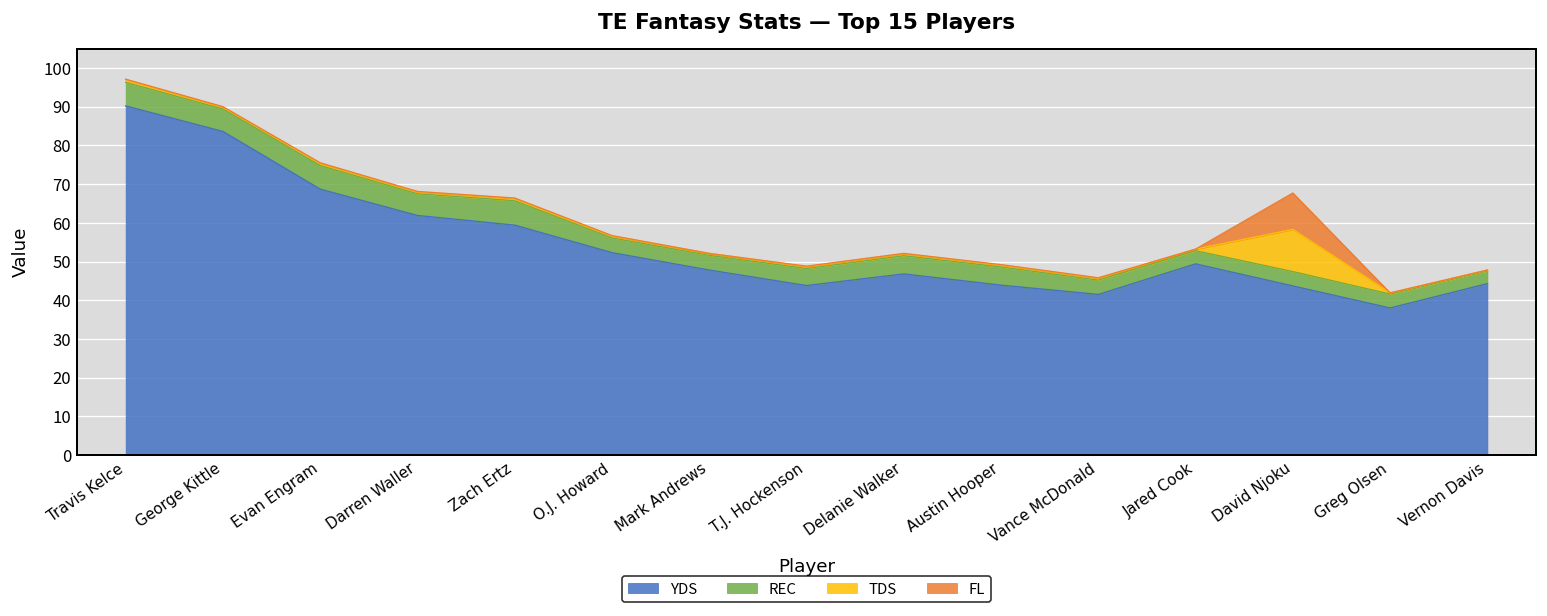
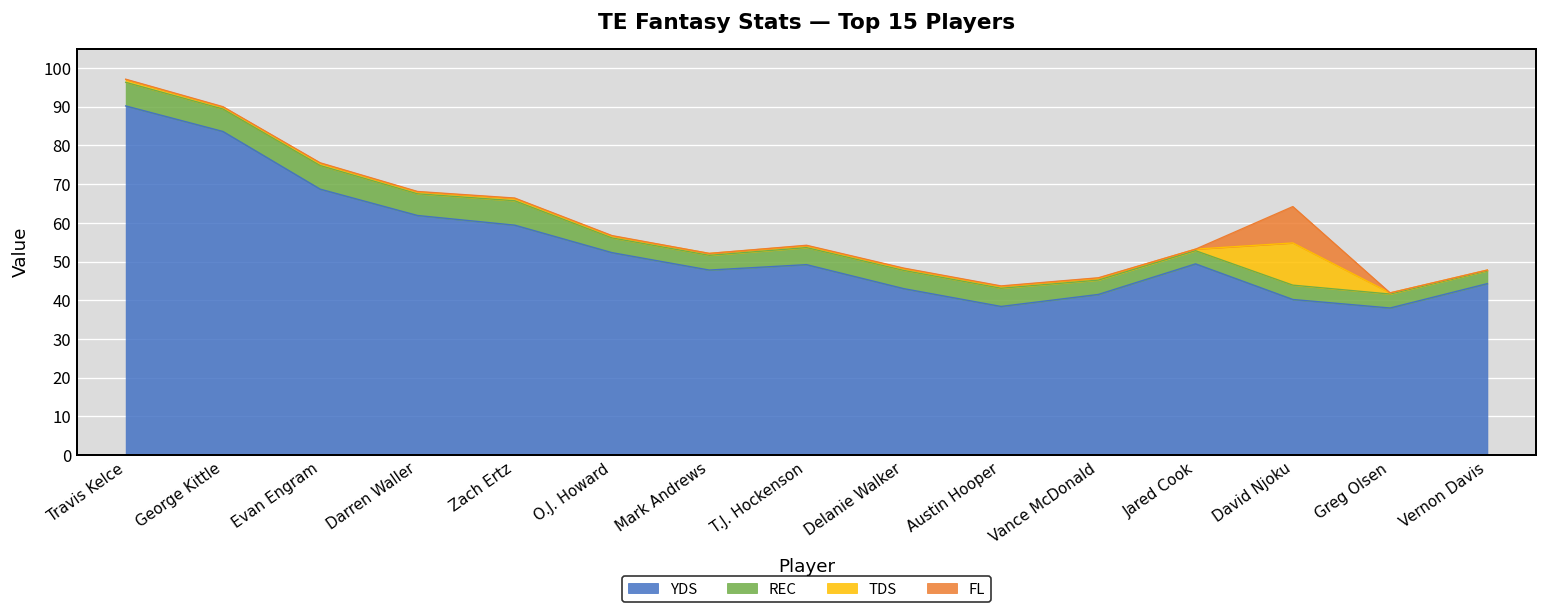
YDS, T.J. Hockenson: 44 -> 49
YDS, Delanie Walker: 47 -> 43
YDS, Austin Hooper: 44 -> 38
YDS, David Njoku: 44 -> 40
